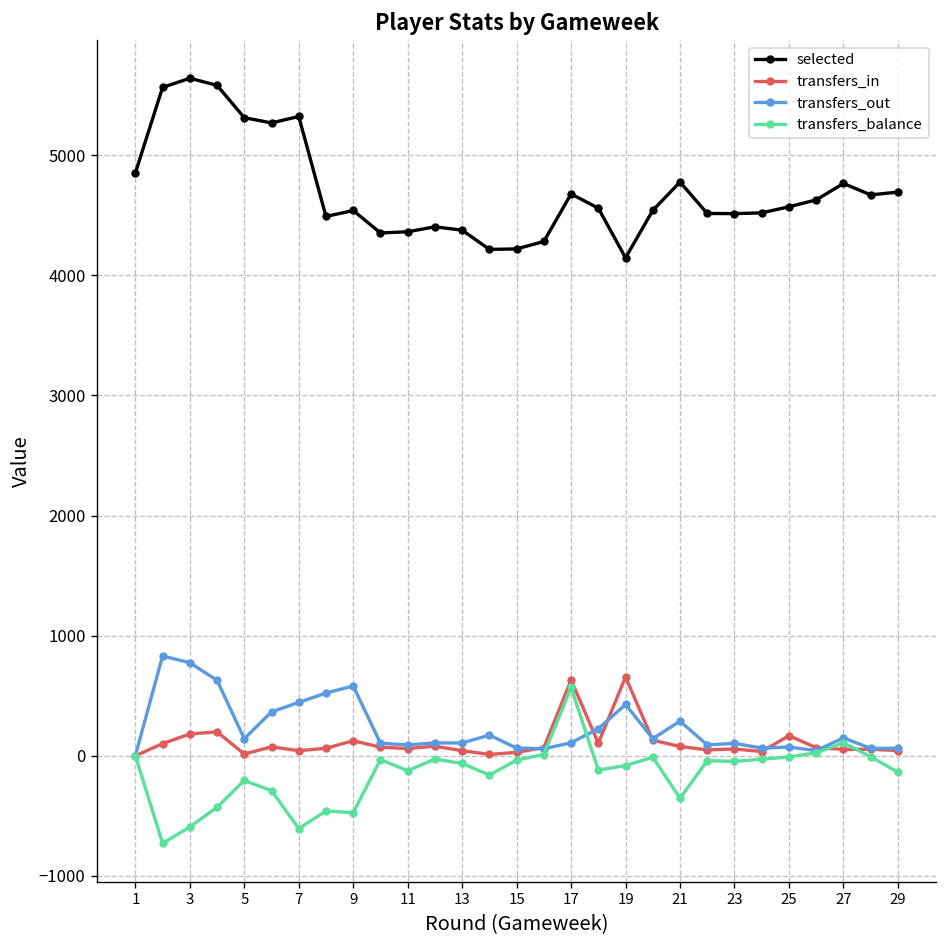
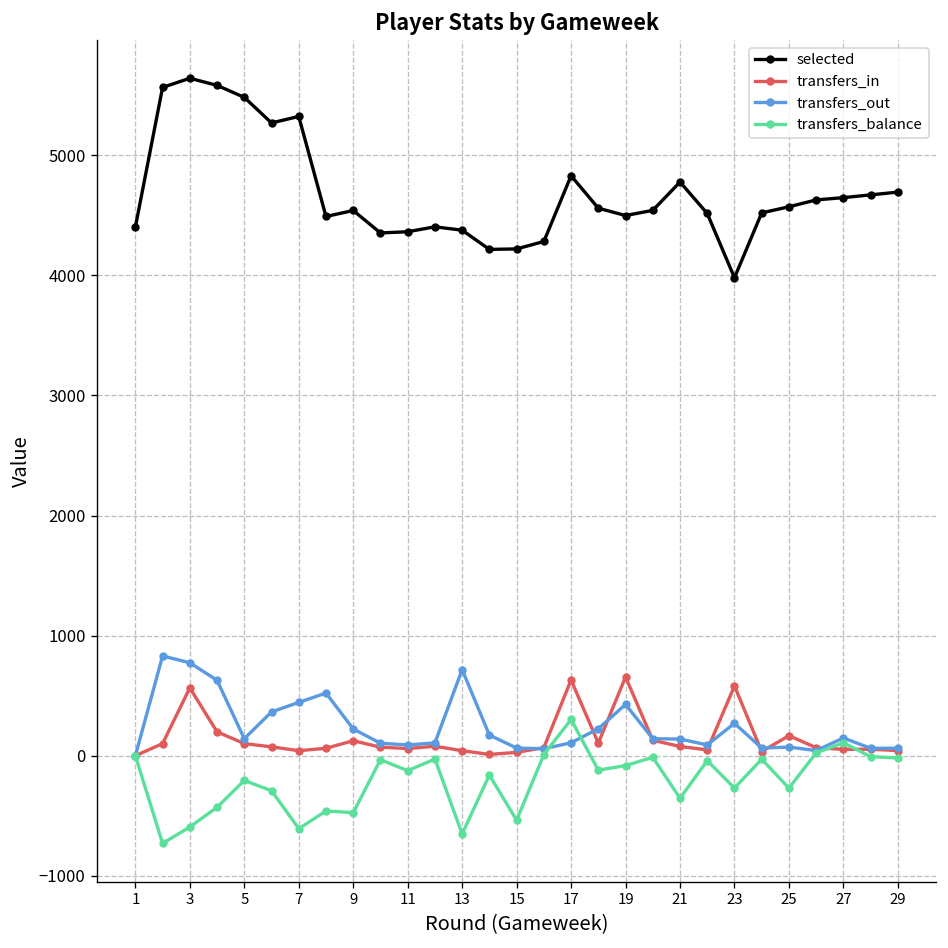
selected, 1: 4850 -> 4400
transfers_in, 3: 180 -> 570
selected, 5: 5310 -> 5480
transfers_in, 5: 10 -> 100
transfers_out, 9: 580 -> 220
transfers_out, 13: 110 -> 720
transfers_balance, 13: -60 -> -650
transfers_balance, 15: -40 -> -540
selected, 17: 4680 -> 4830
transfers_balance, 17: 570 -> 300
selected, 19: 4150 -> 4500
transfers_out, 21: 290 -> 140
selected, 23: 4510 -> 3980
transfers_in, 23: 60 -> 580
transfers_out, 23: 100 -> 270
transfers_balance, 23: -50 -> -270
transfers_balance, 25: -10 -> -270
selected, 27: 4770 -> 4650
transfers_balance, 29: -140 -> -20
